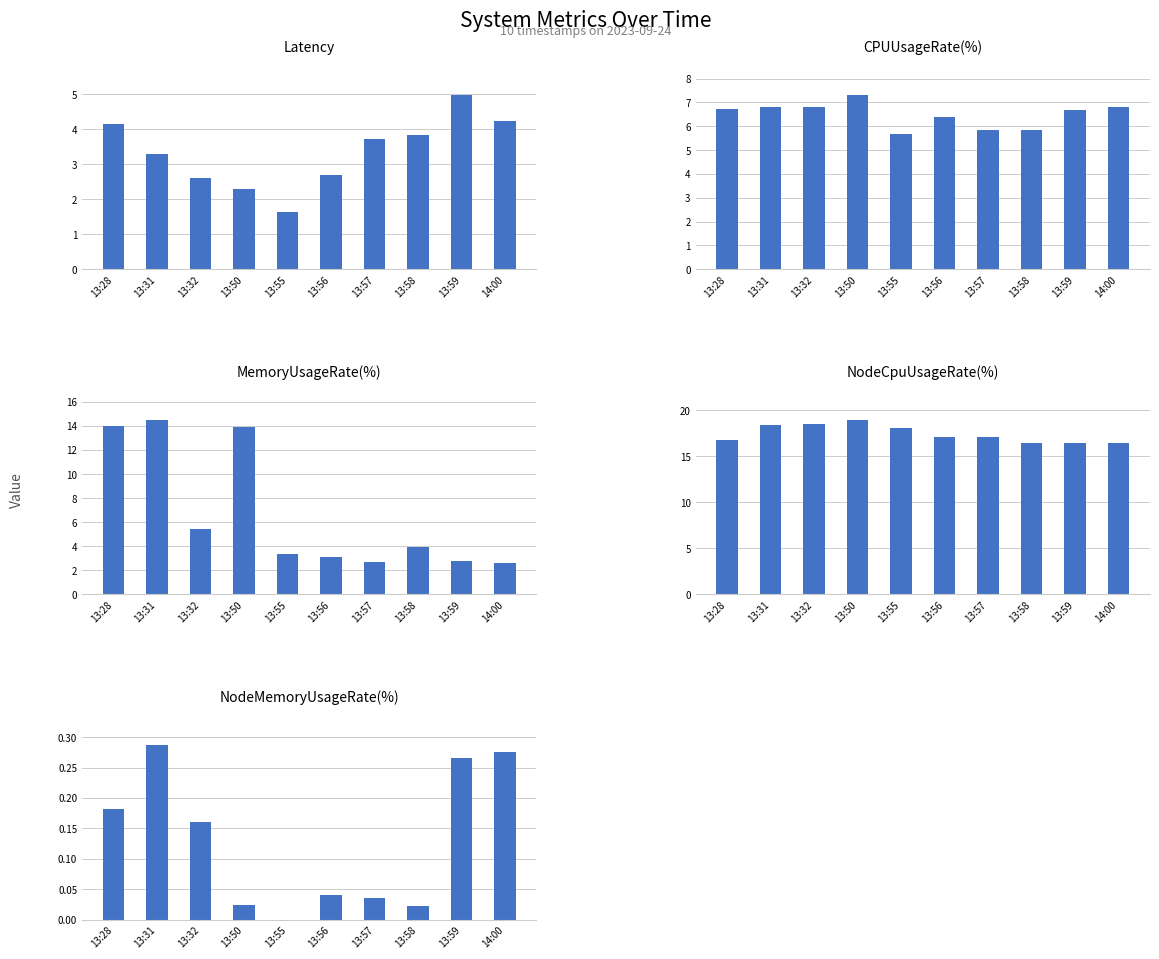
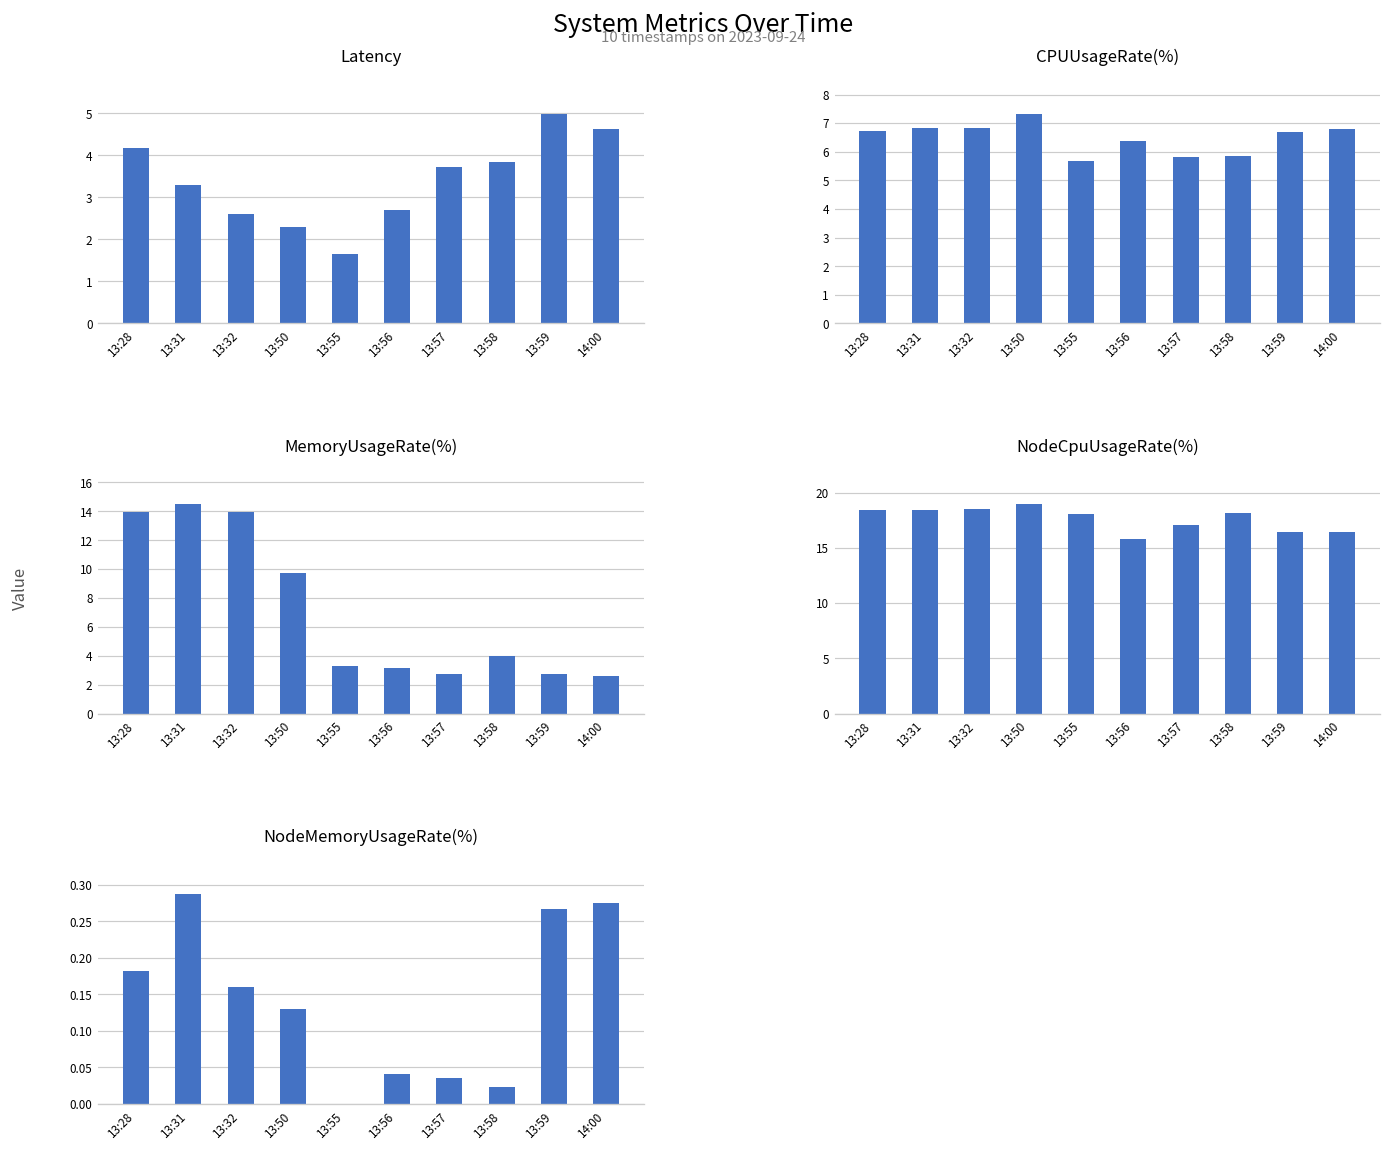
Latency, 14:00: 4.2 -> 4.6
MemoryUsageRate(%), 13:32: 5.4 -> 13.9
MemoryUsageRate(%), 13:50: 13.9 -> 9.7
NodeCpuUsageRate(%), 13:28: 17 -> 18
NodeCpuUsageRate(%), 13:56: 17 -> 16
NodeCpuUsageRate(%), 13:58: 16 -> 18
NodeMemoryUsageRate(%), 13:50: 0.02 -> 0.13
